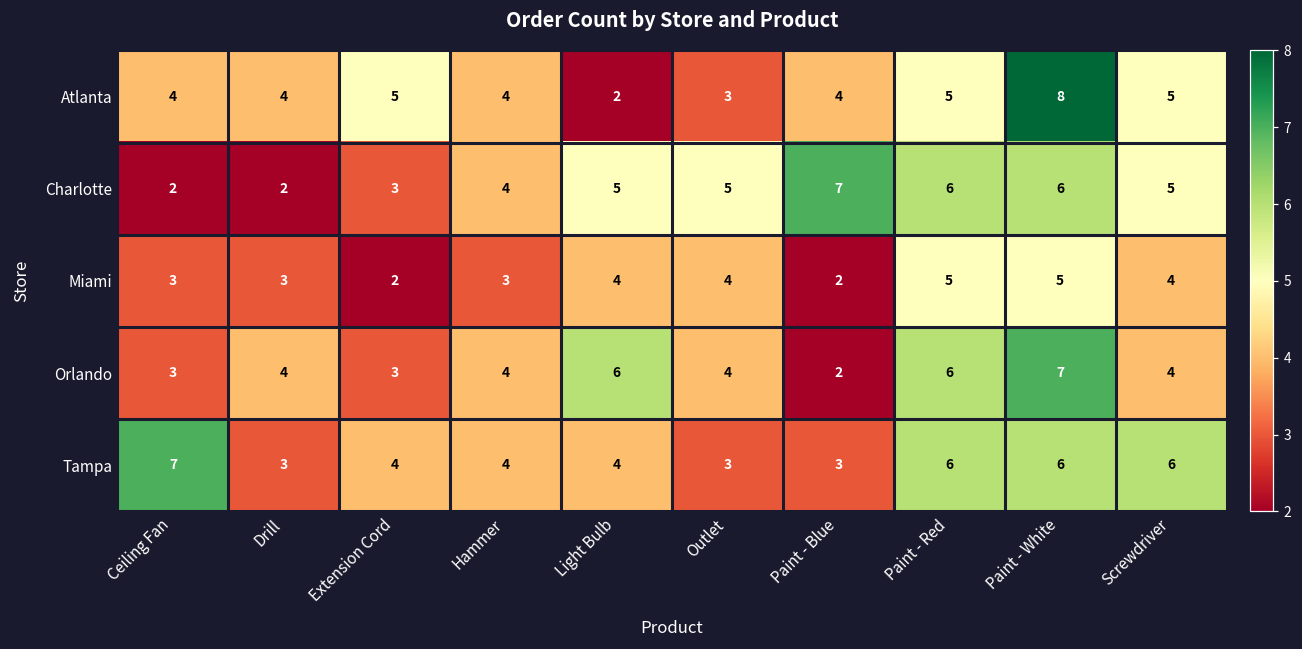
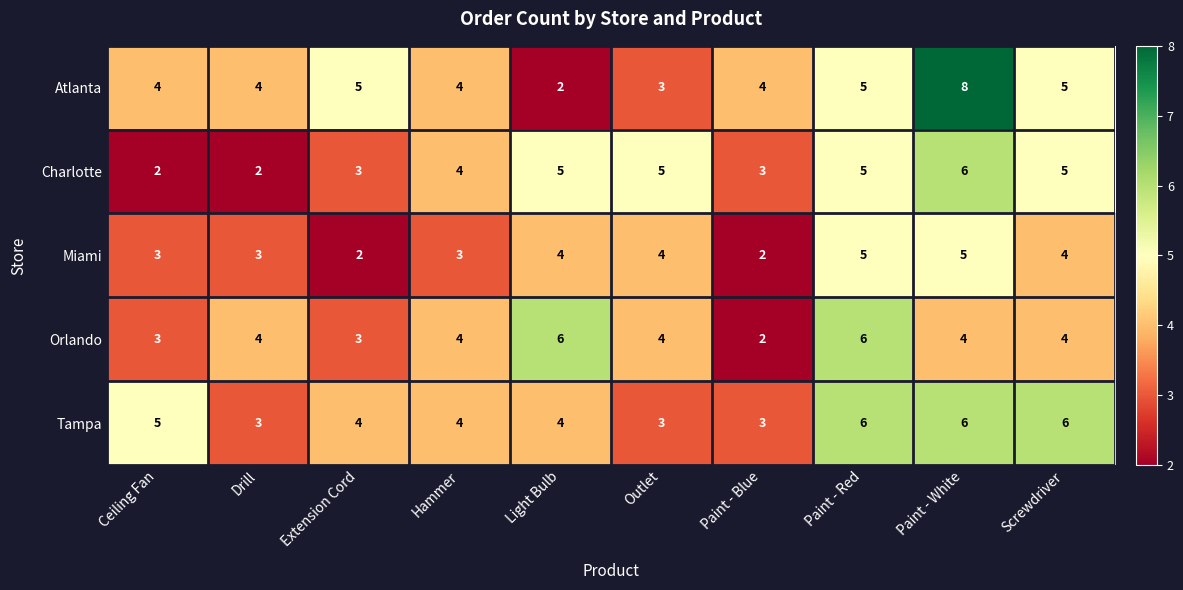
Charlotte, Paint - Blue: 7 -> 3
Charlotte, Paint - Red: 6 -> 5
Orlando, Paint - White: 7 -> 4
Tampa, Ceiling Fan: 7 -> 5
